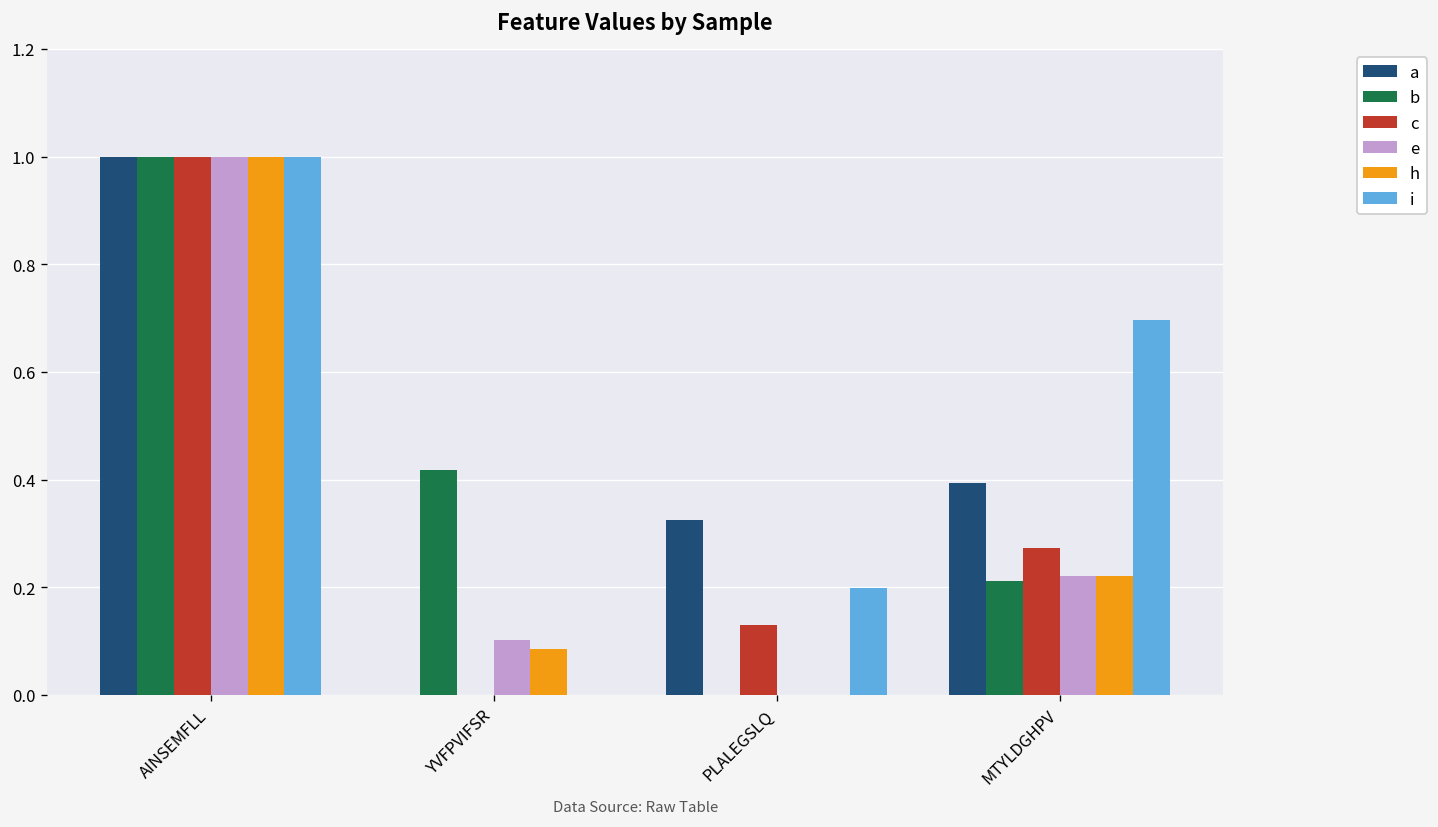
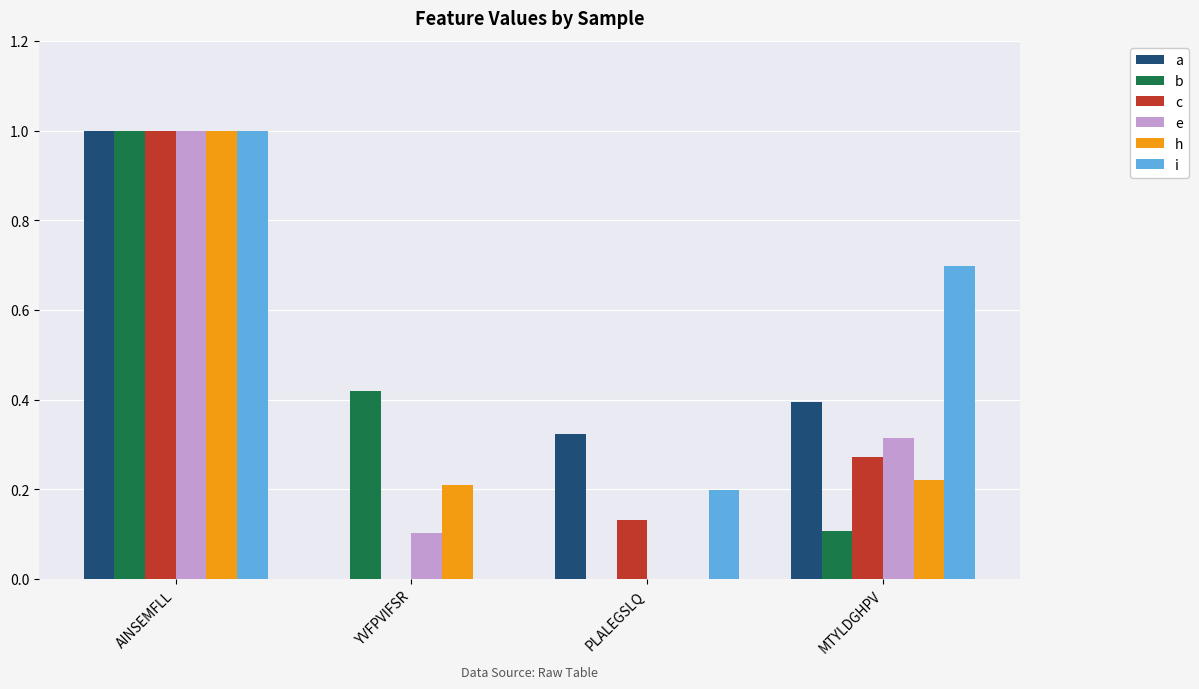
h, YVFPVIFSR: 0.09 -> 0.21
b, MTYLDGHPV: 0.21 -> 0.11
e, MTYLDGHPV: 0.22 -> 0.31
